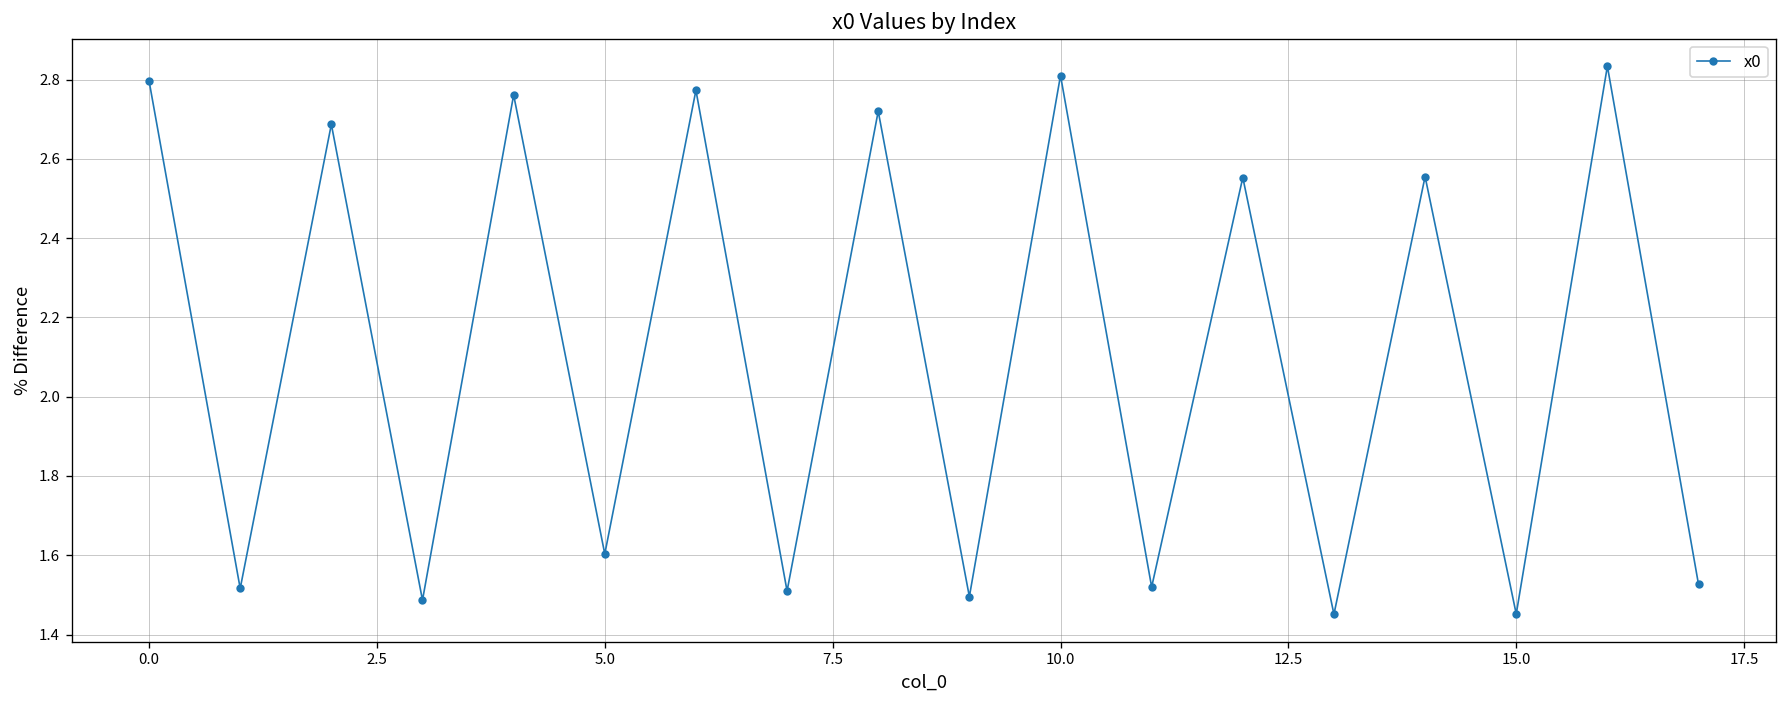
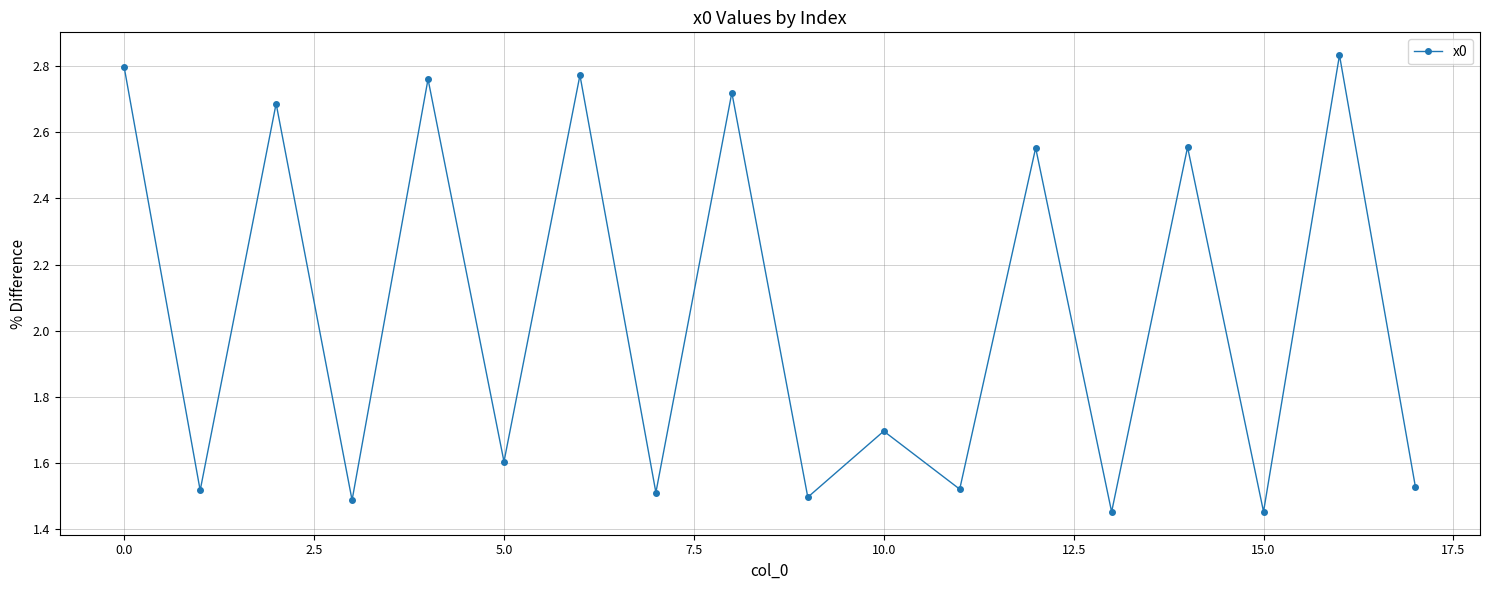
10.0: 2.81 -> 1.70
